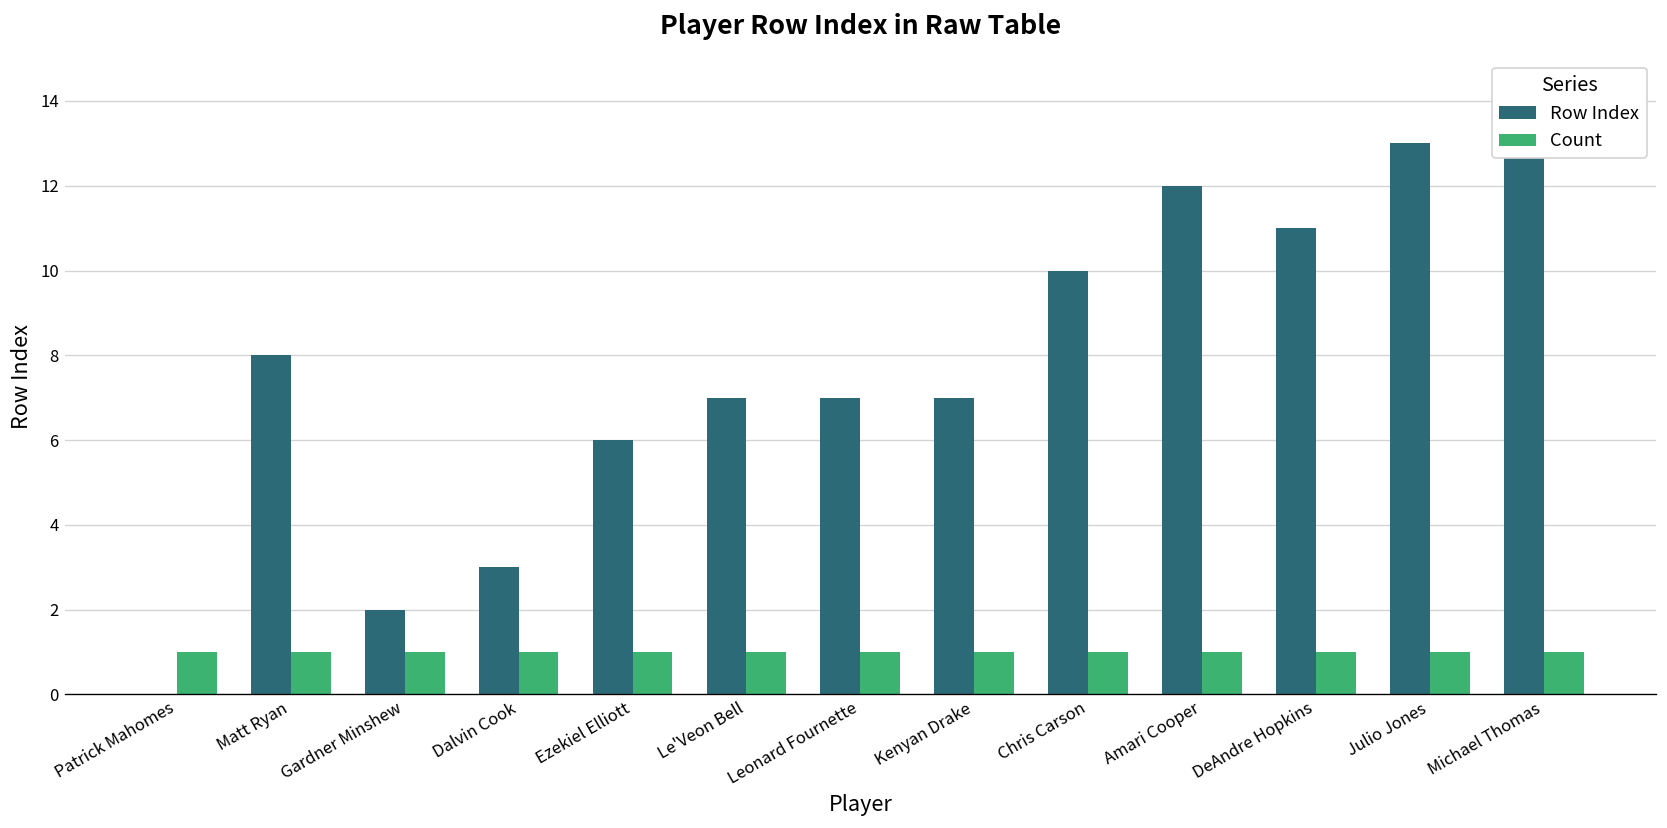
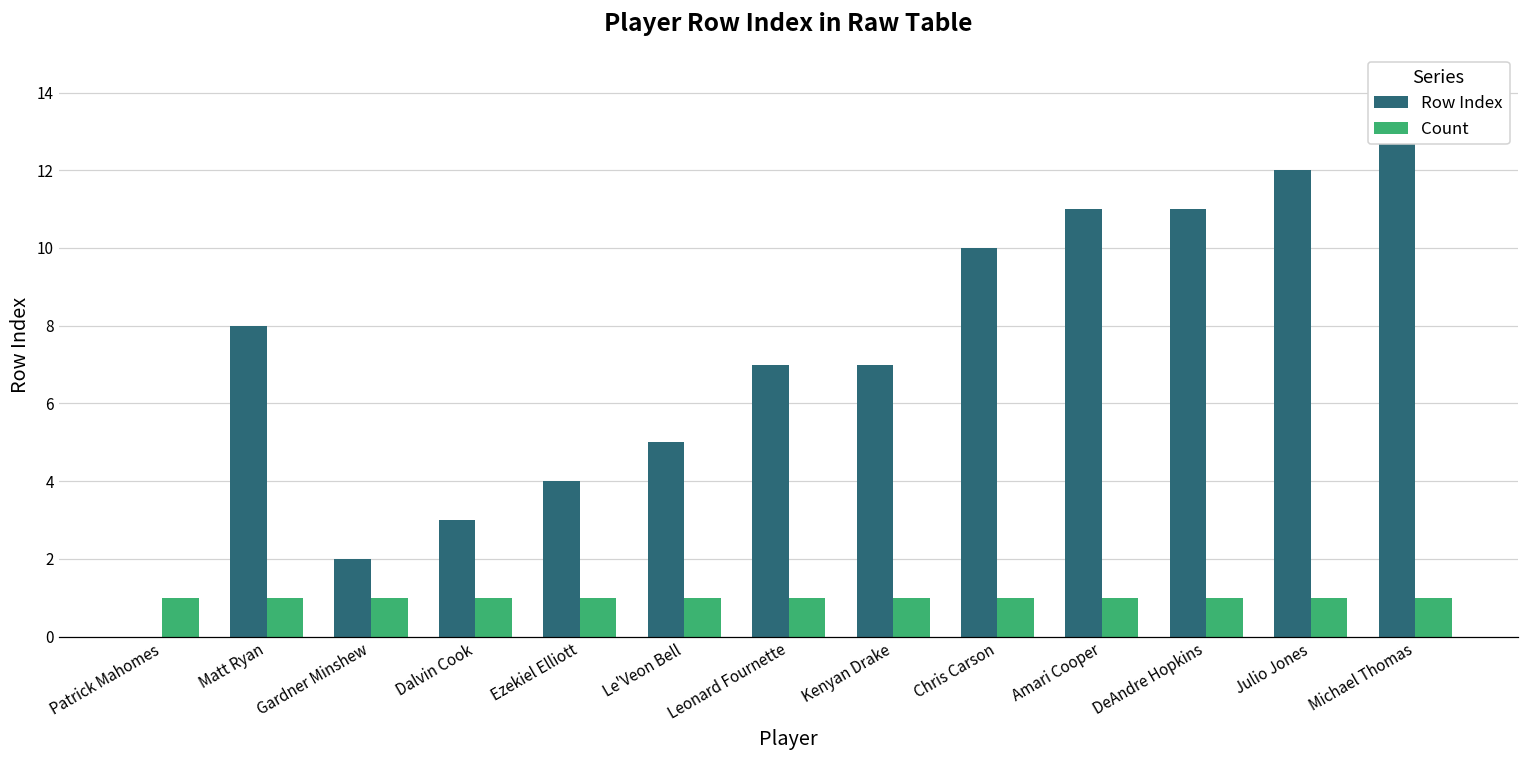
Row Index, Ezekiel Elliott: 6 -> 4
Row Index, Le'Veon Bell: 7 -> 5
Row Index, Amari Cooper: 12 -> 11
Row Index, Julio Jones: 13 -> 12
